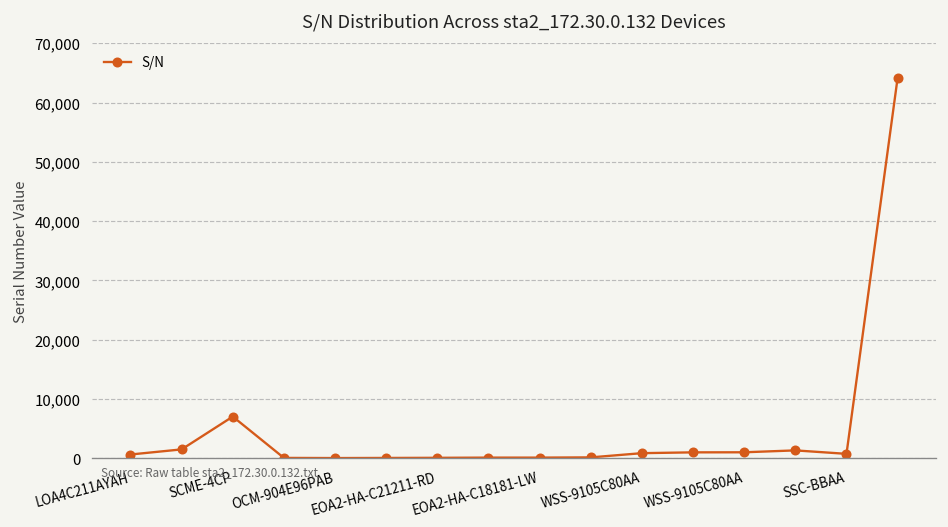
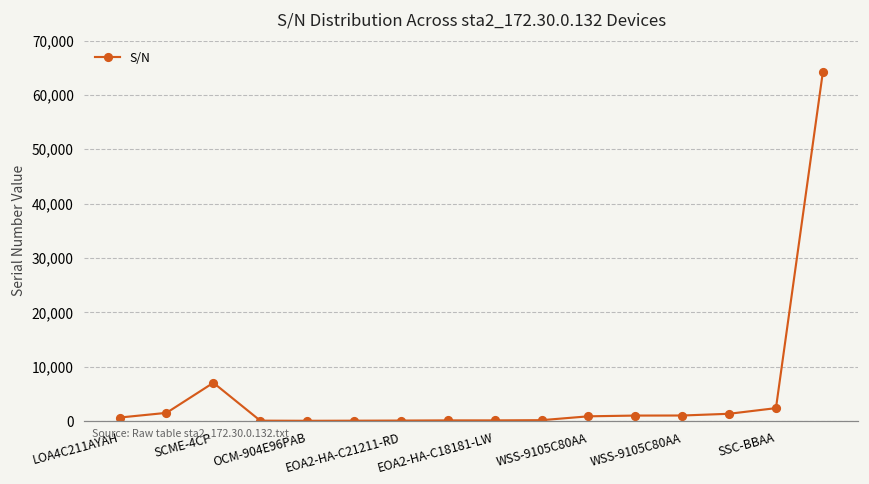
SSC-BBAA: 1,000 -> 2,000
